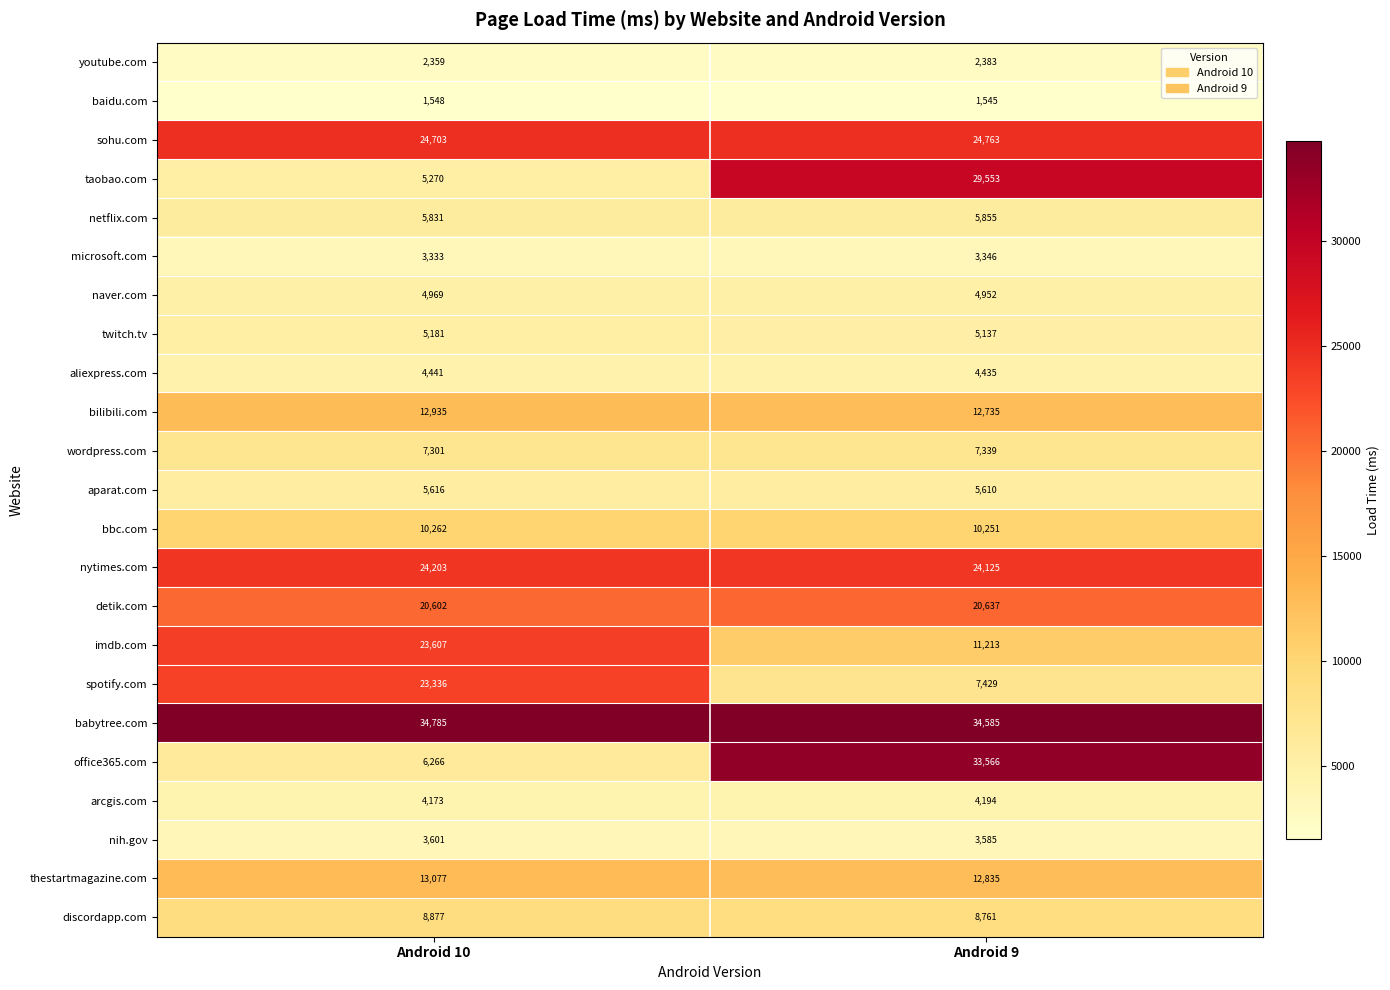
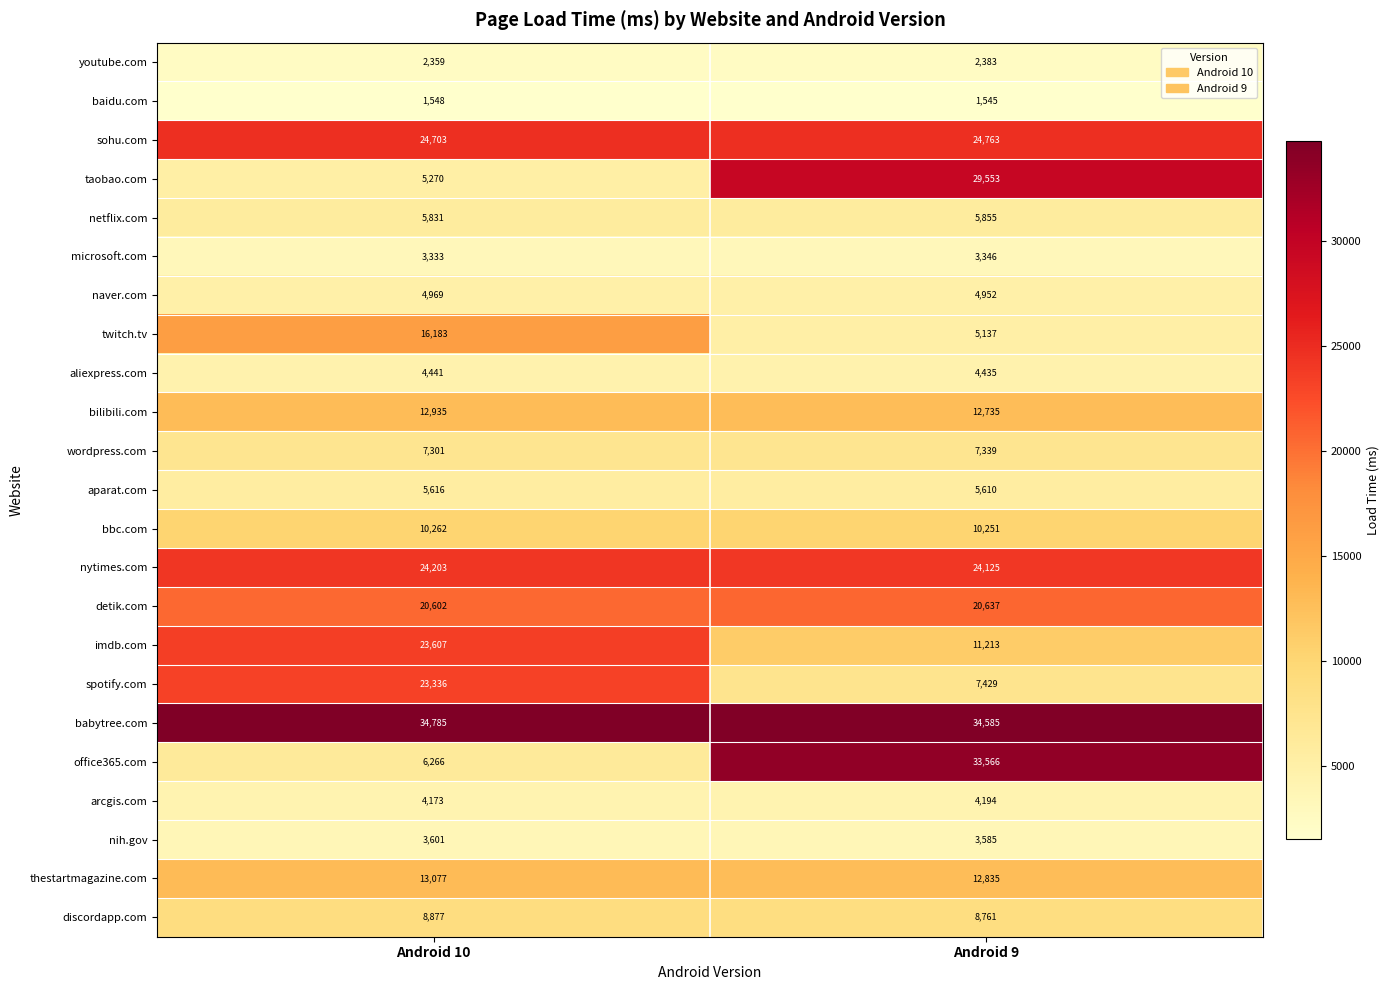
twitch.tv, Android 10: 5,181 -> 16,183
